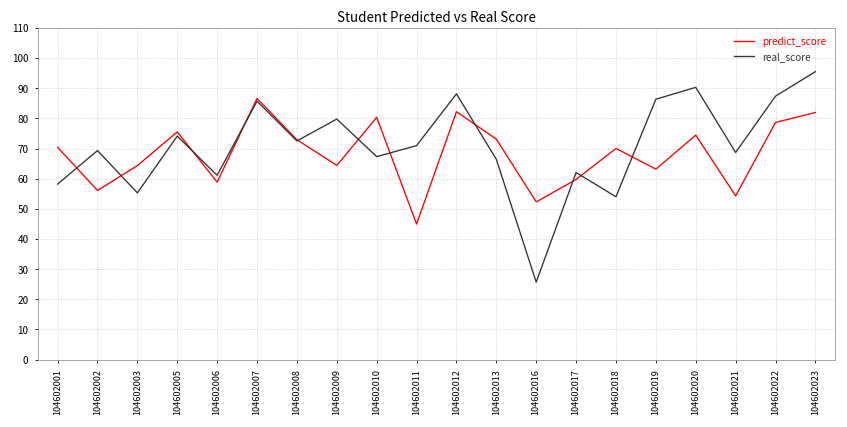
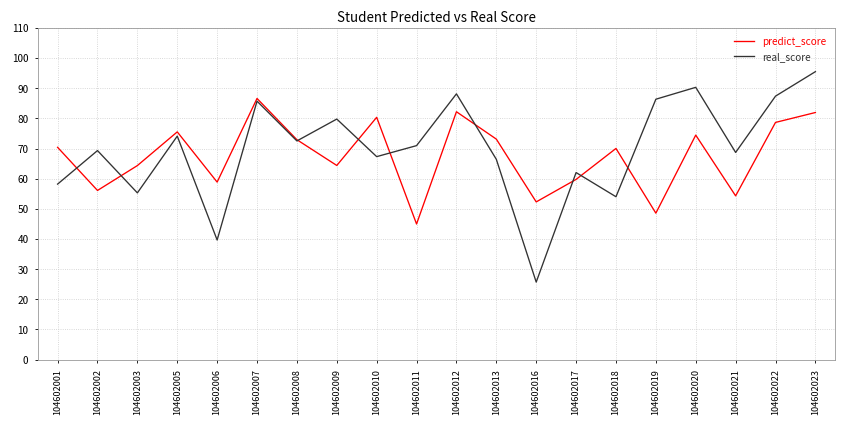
real_score, 104602006: 61 -> 40
predict_score, 104602019: 63 -> 49
